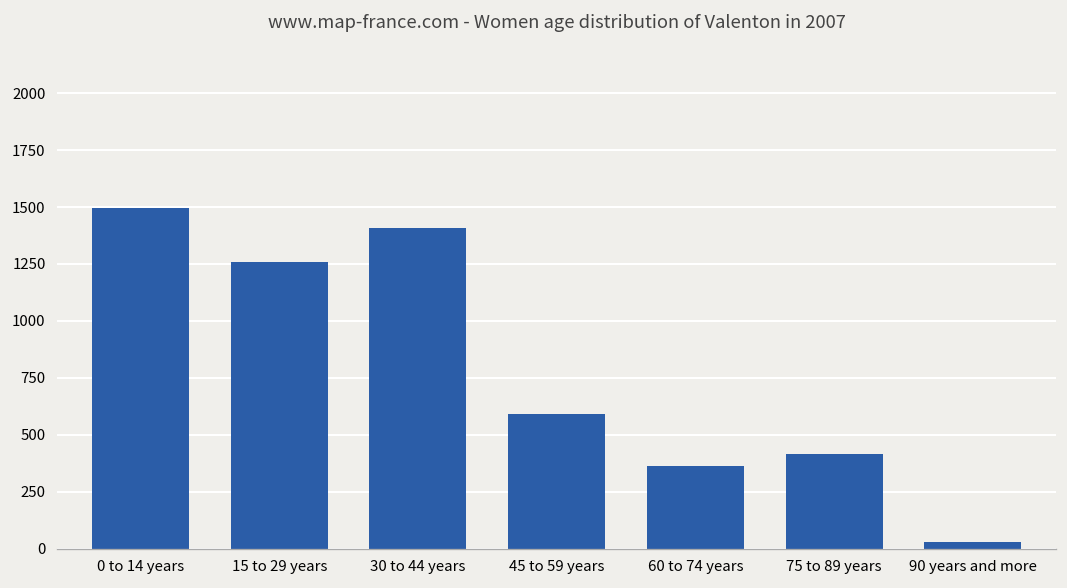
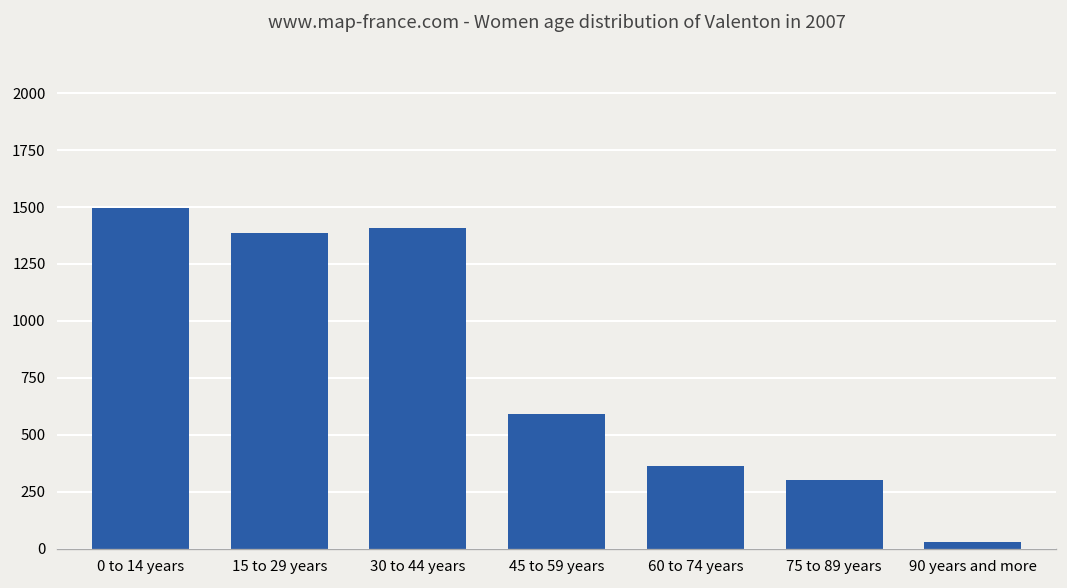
15 to 29 years: 1260 -> 1390
75 to 89 years: 420 -> 300
